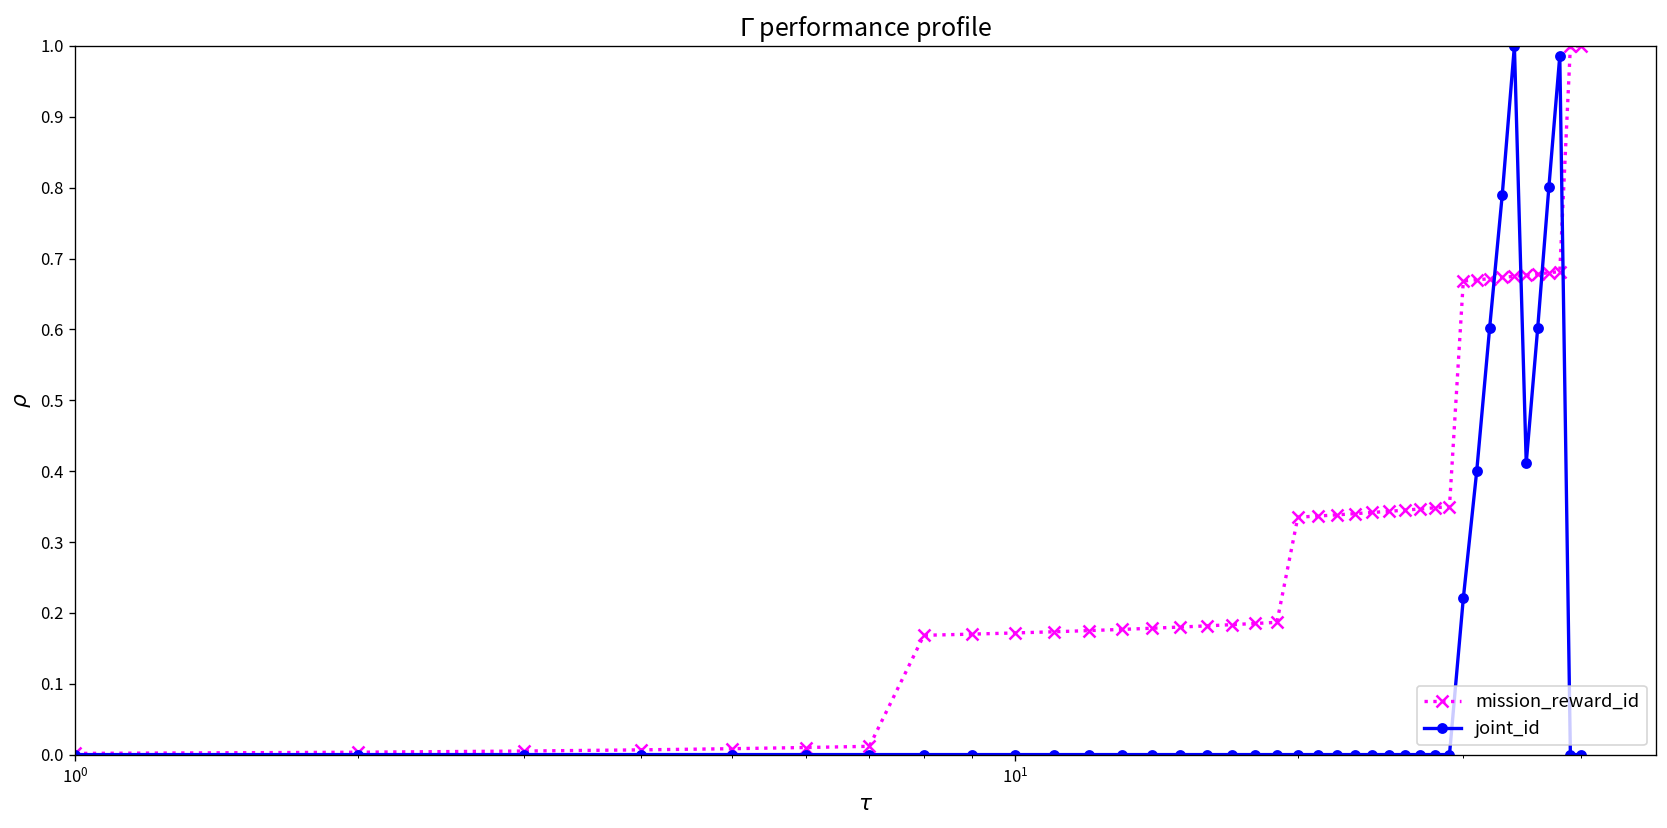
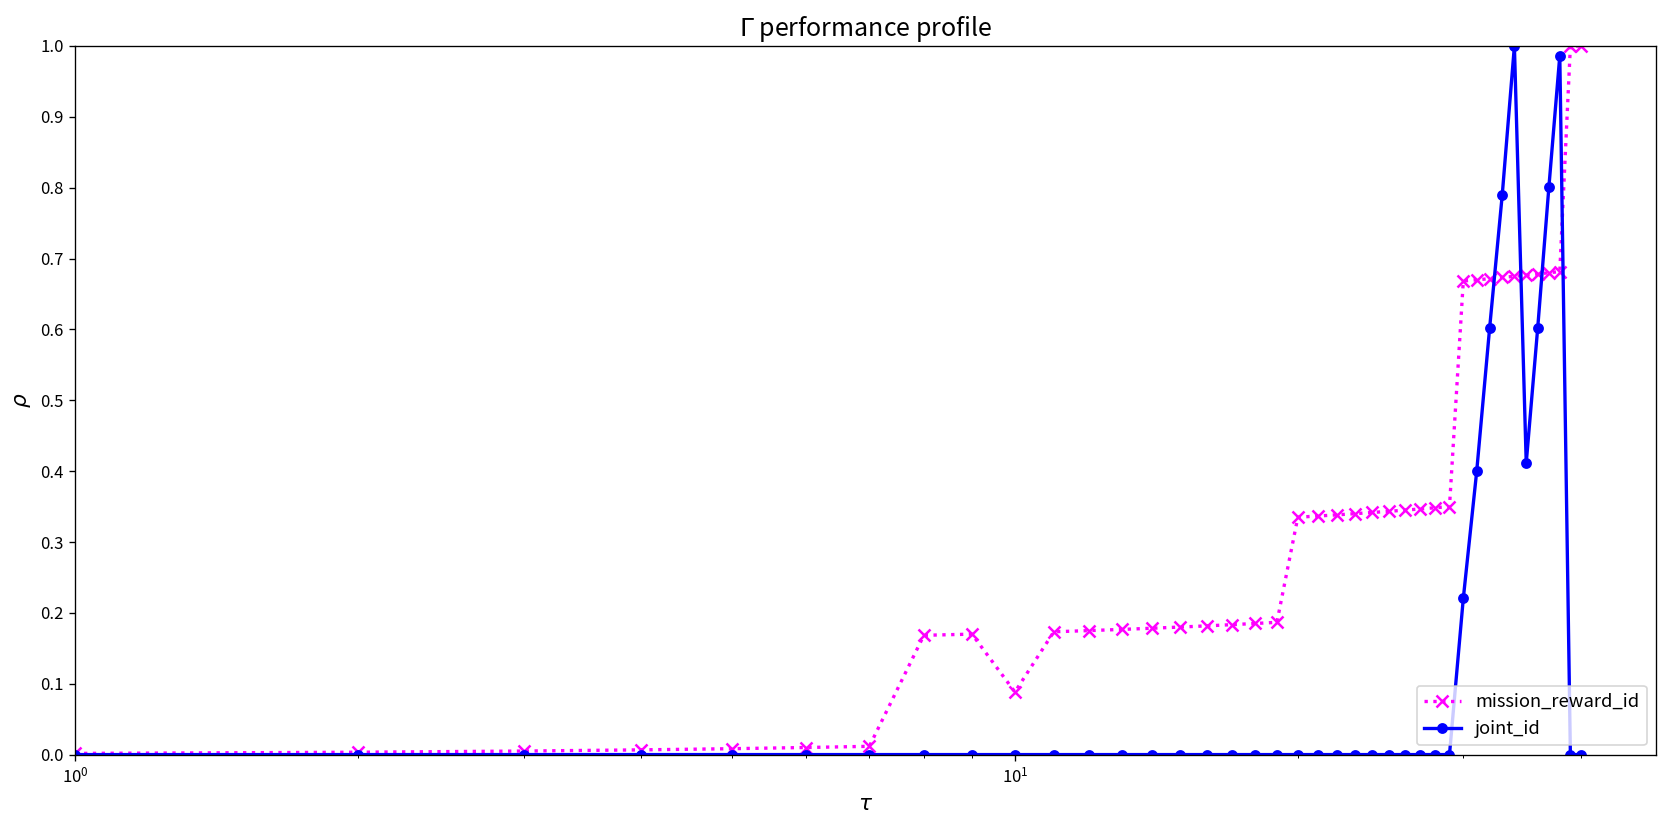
mission_reward_id, 10^1: 0.17 -> 0.09
